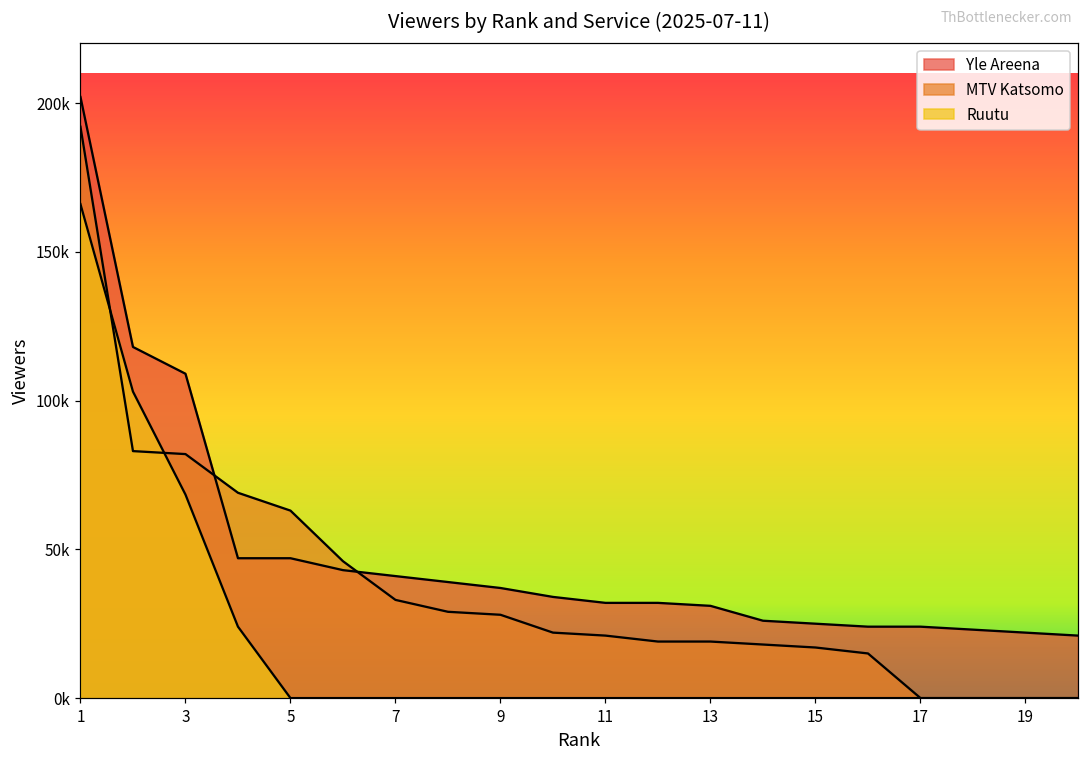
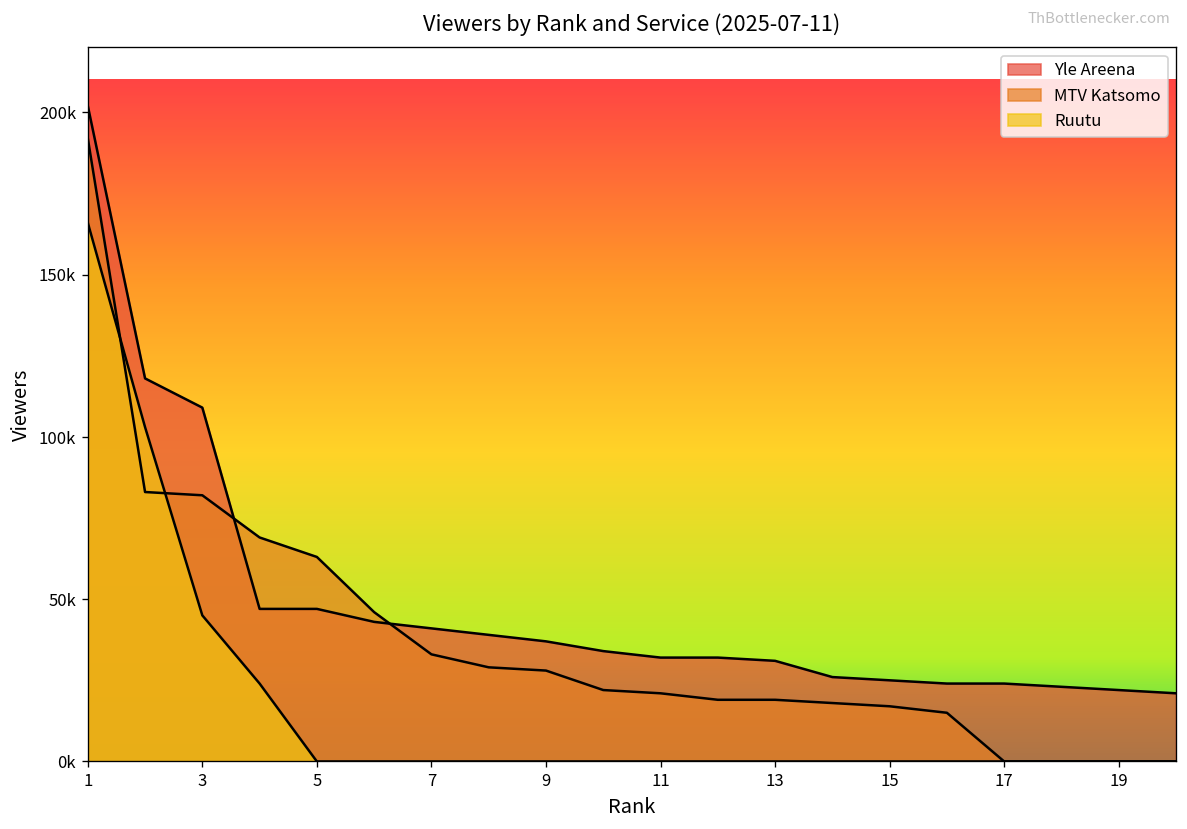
Ruutu, 3: 68000 -> 45000
